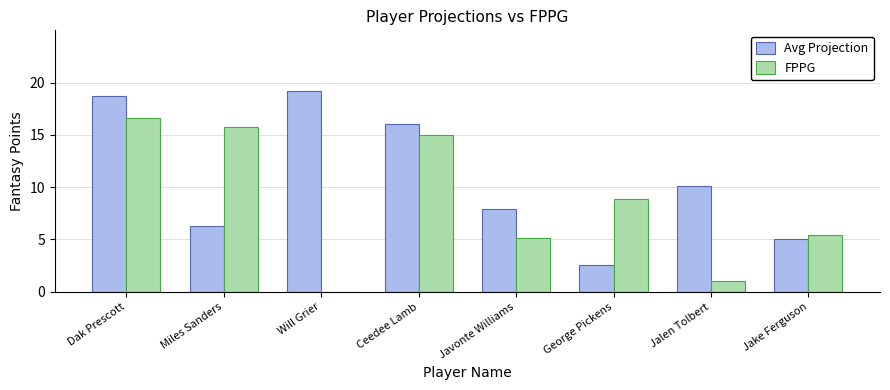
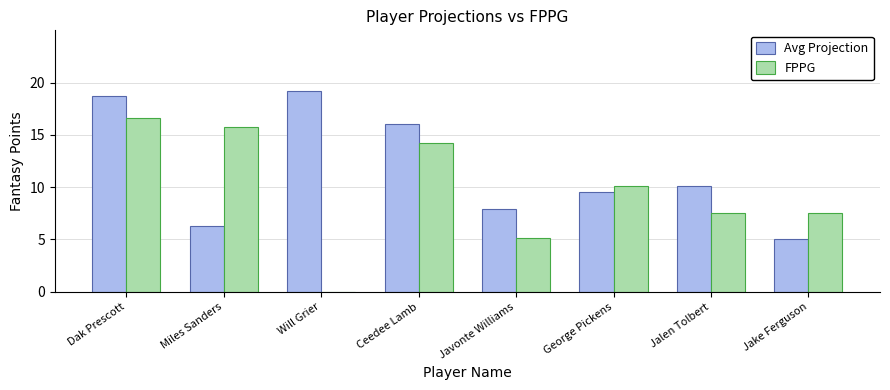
FPPG, Ceedee Lamb: 15.0 -> 14.2
Avg Projection, George Pickens: 2.6 -> 9.6
FPPG, George Pickens: 8.9 -> 10.1
FPPG, Jalen Tolbert: 1.0 -> 7.5
FPPG, Jake Ferguson: 5.4 -> 7.5
